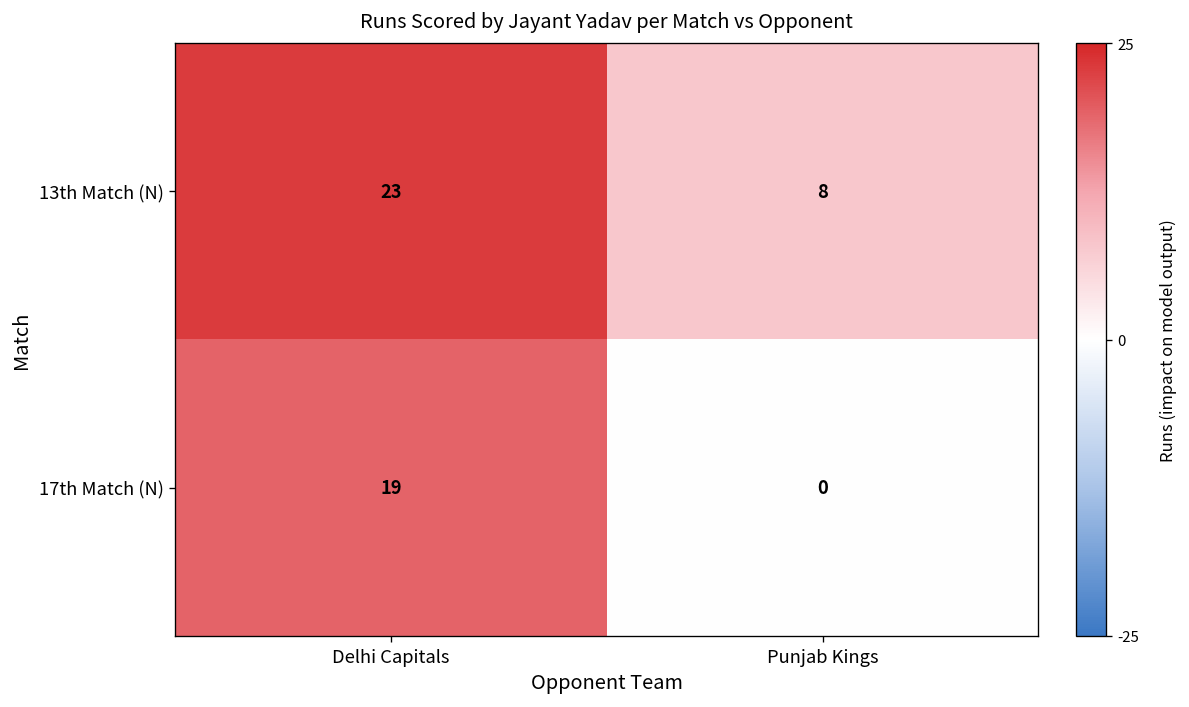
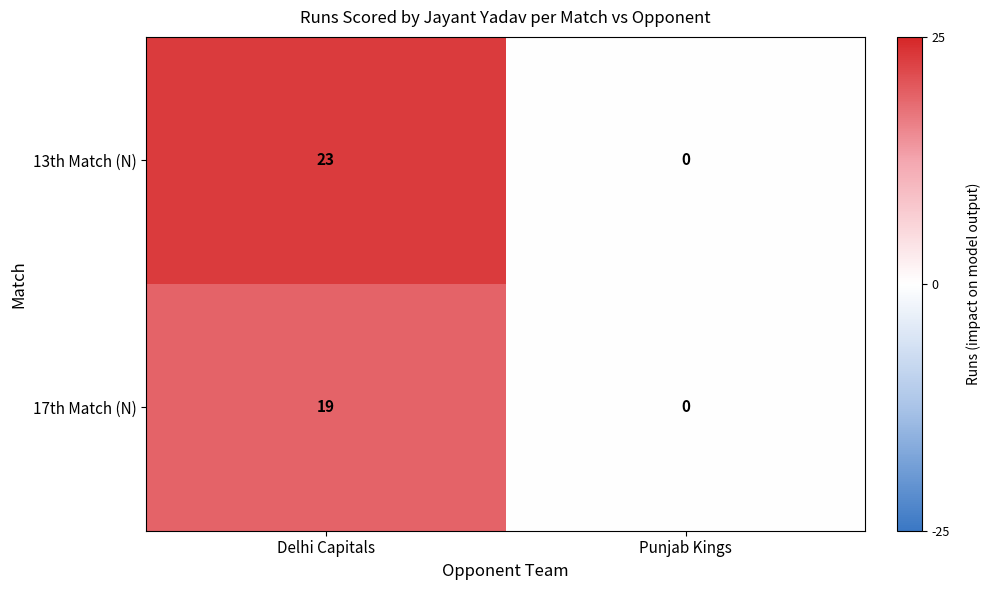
13th Match (N), Punjab Kings: 8 -> 0
